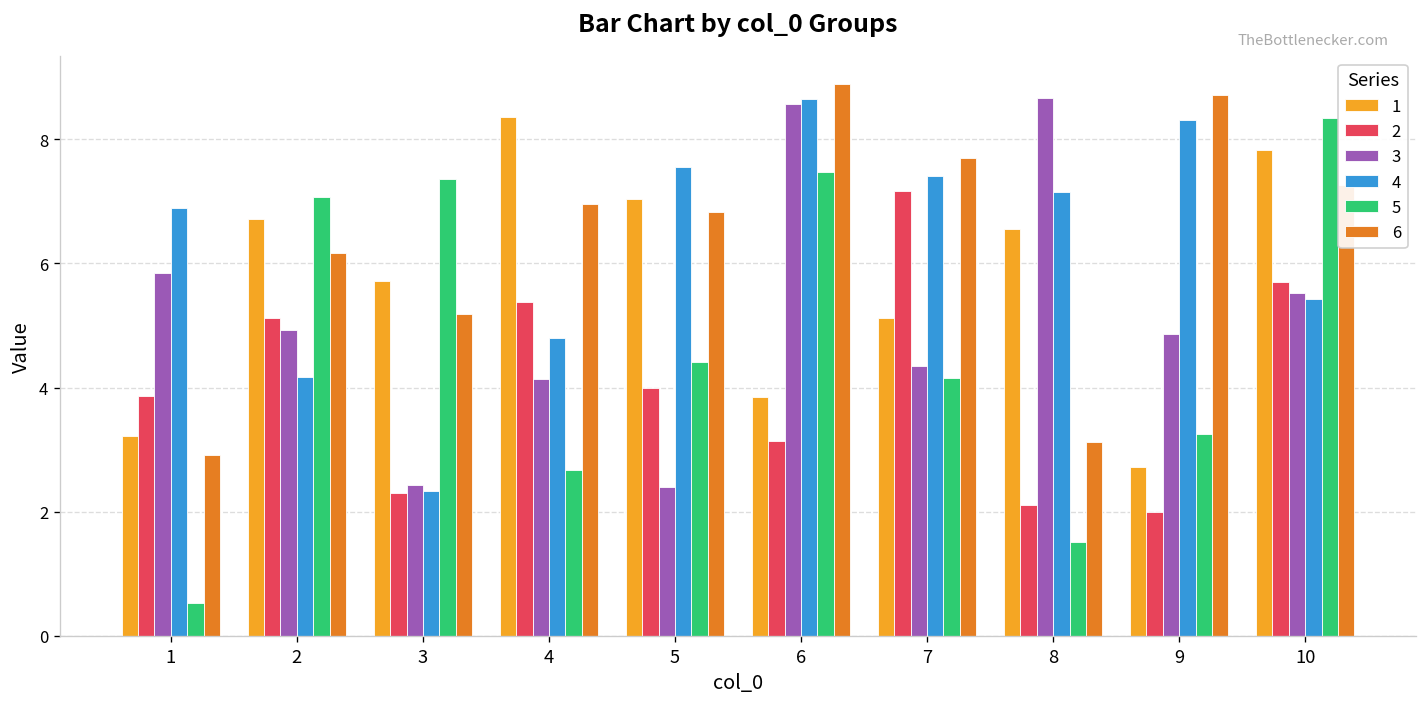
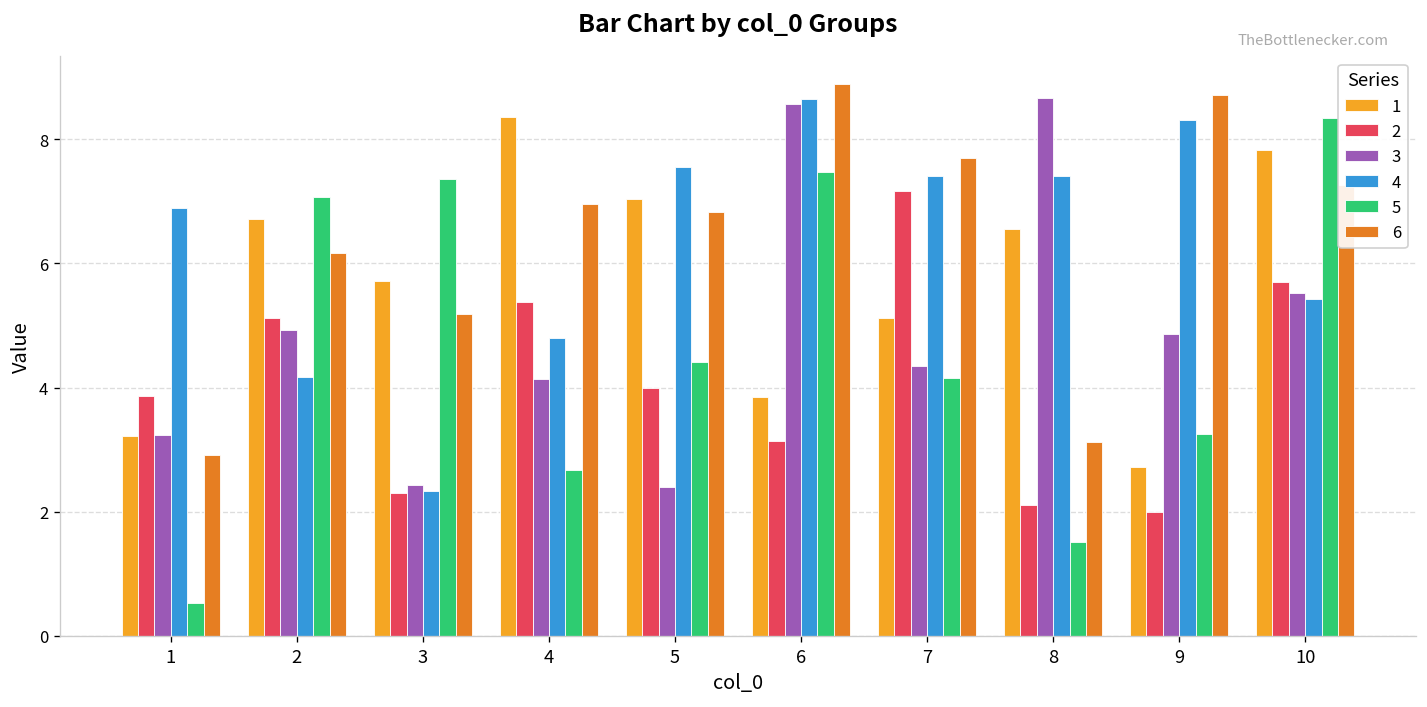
3, 1: 5.9 -> 3.2
4, 8: 7.2 -> 7.4
